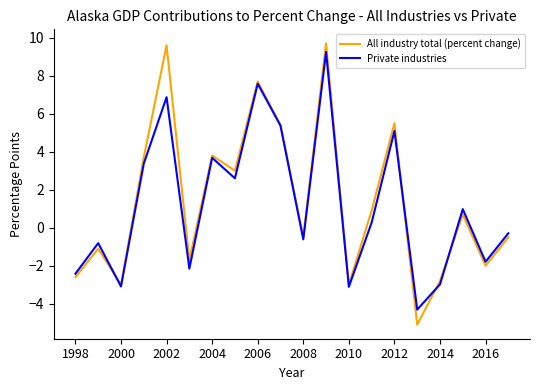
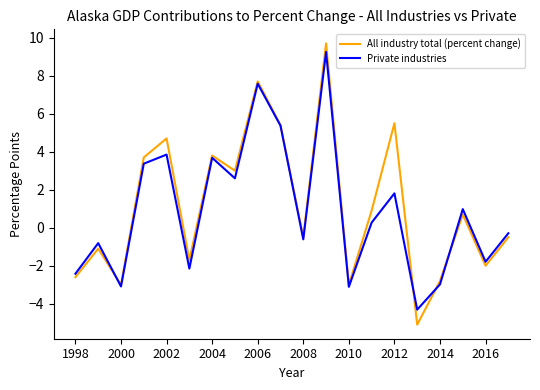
All industry total (percent change), 2002: 9.6 -> 4.7
Private industries, 2002: 6.9 -> 3.9
Private industries, 2012: 5.1 -> 1.8
